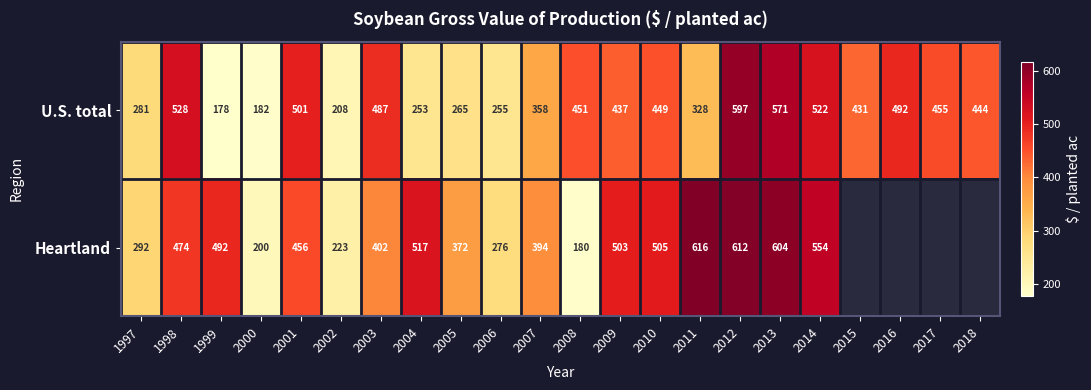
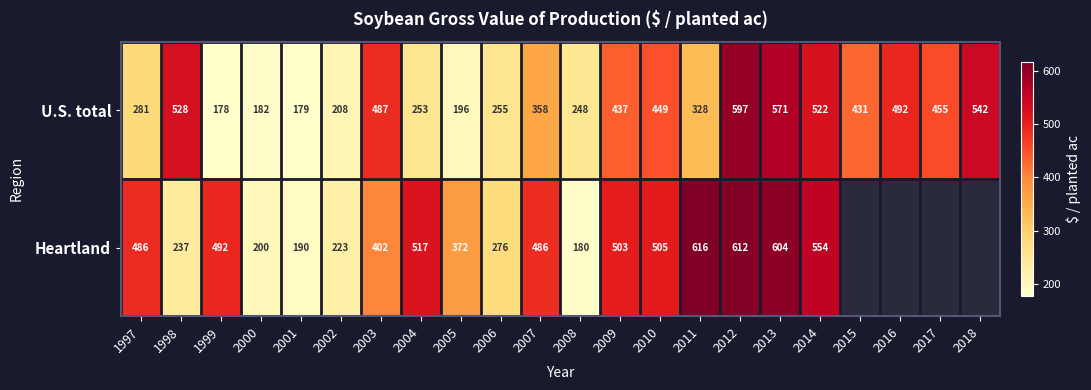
U.S. total, 2001: 501 -> 179
U.S. total, 2005: 265 -> 196
U.S. total, 2008: 451 -> 248
U.S. total, 2018: 444 -> 542
Heartland, 1997: 292 -> 486
Heartland, 1998: 474 -> 237
Heartland, 2001: 456 -> 190
Heartland, 2007: 394 -> 486
